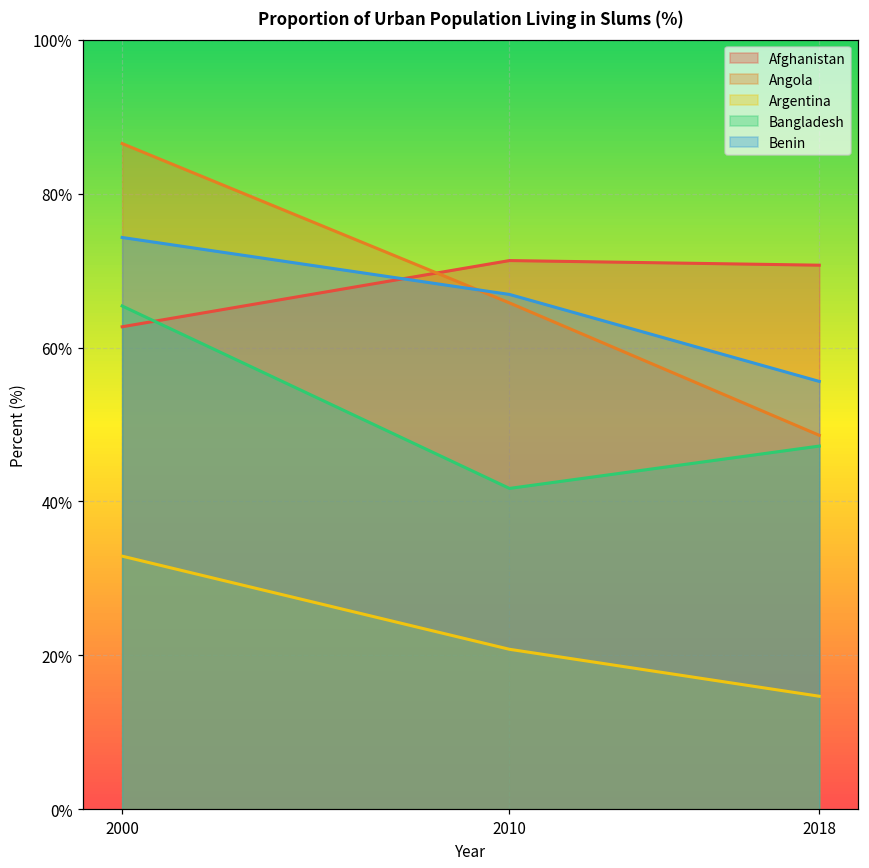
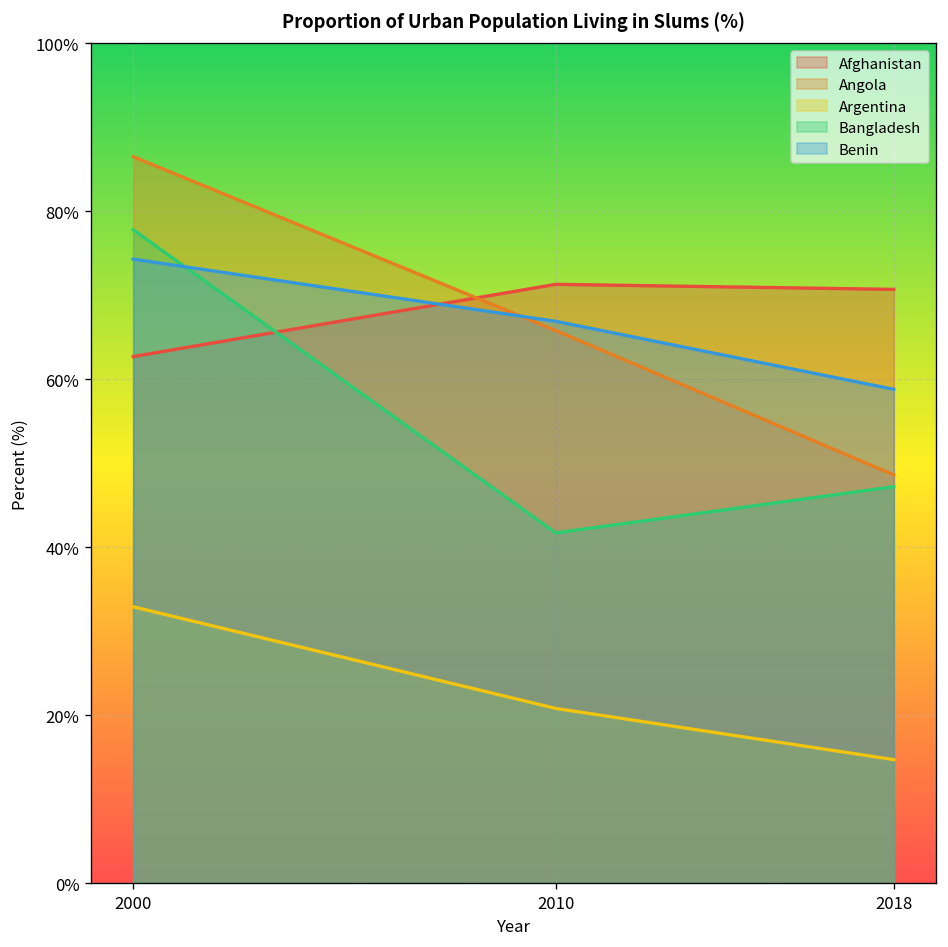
Bangladesh, 2000: 65% -> 78%
Benin, 2018: 56% -> 59%
